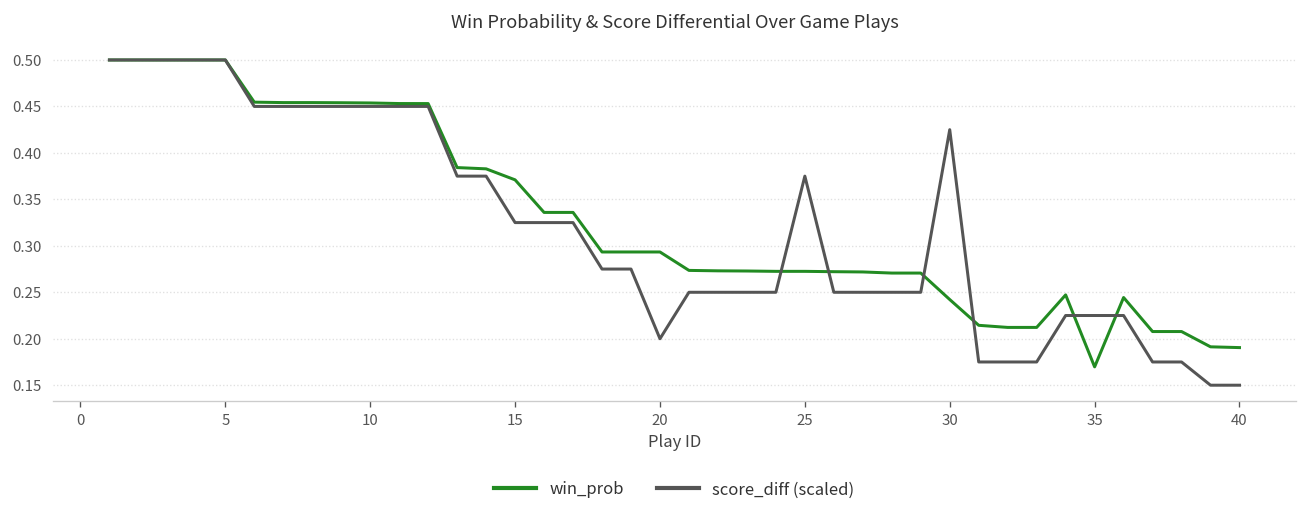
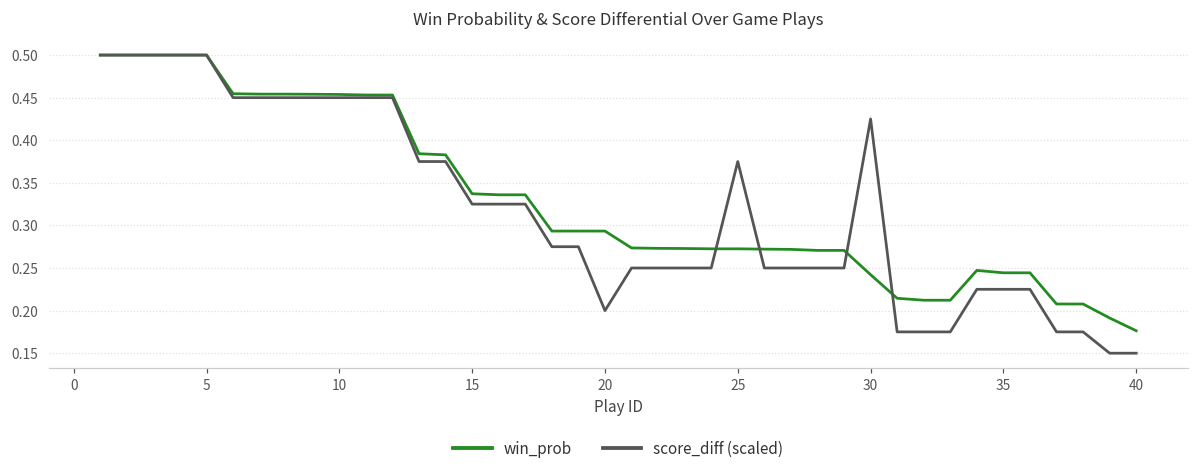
win_prob, 15: 0.37 -> 0.34
win_prob, 35: 0.17 -> 0.24
win_prob, 40: 0.19 -> 0.18
